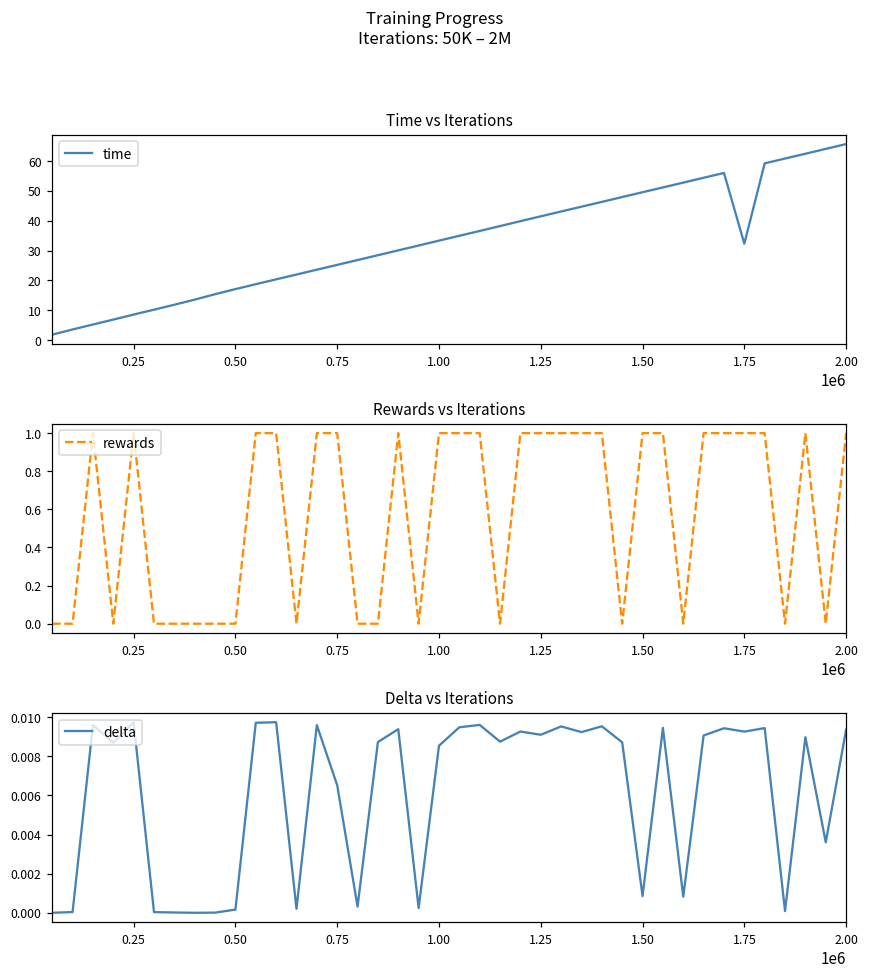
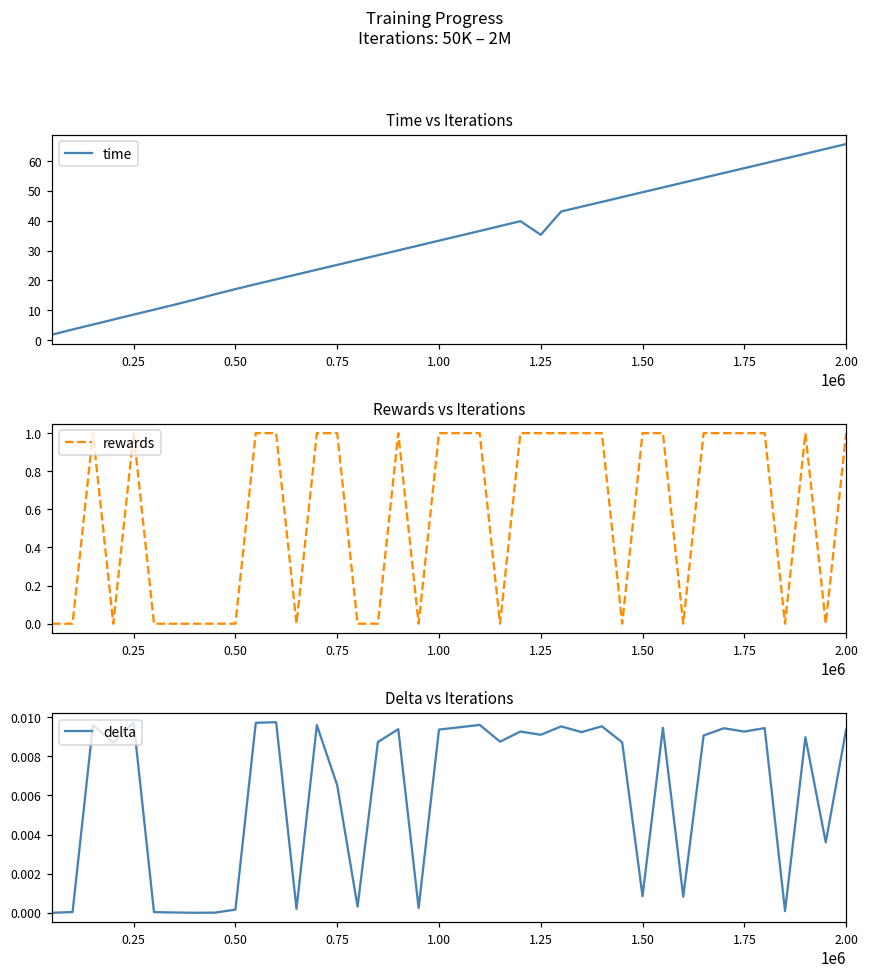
Time vs Iterations, 1.25: 41 -> 35
Time vs Iterations, 1.75: 32 -> 58
Delta vs Iterations, 1.00: 0.0085 -> 0.0094
